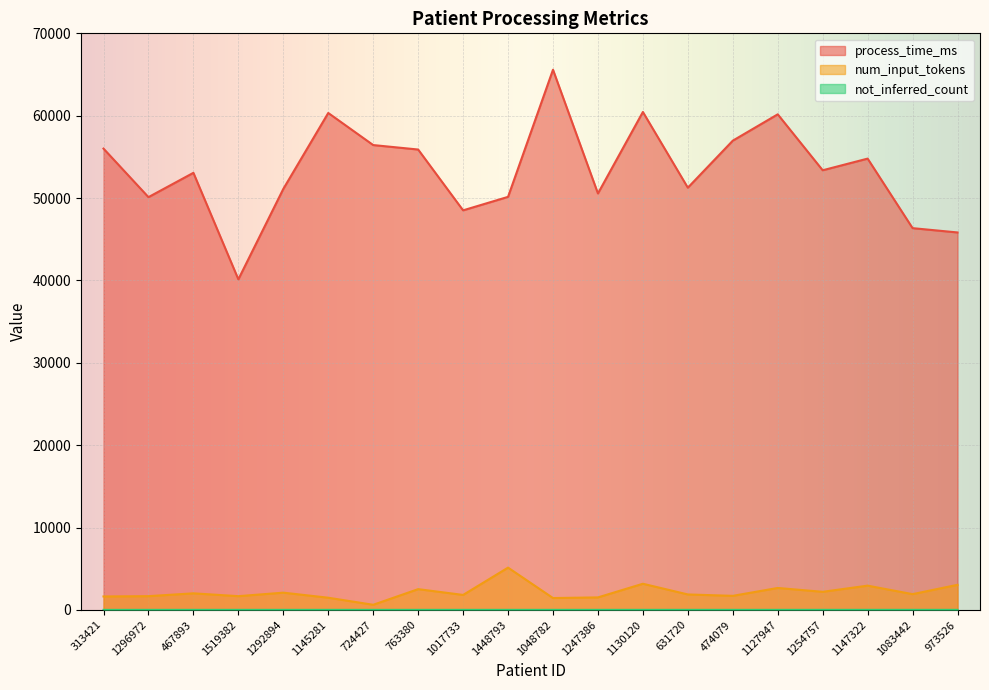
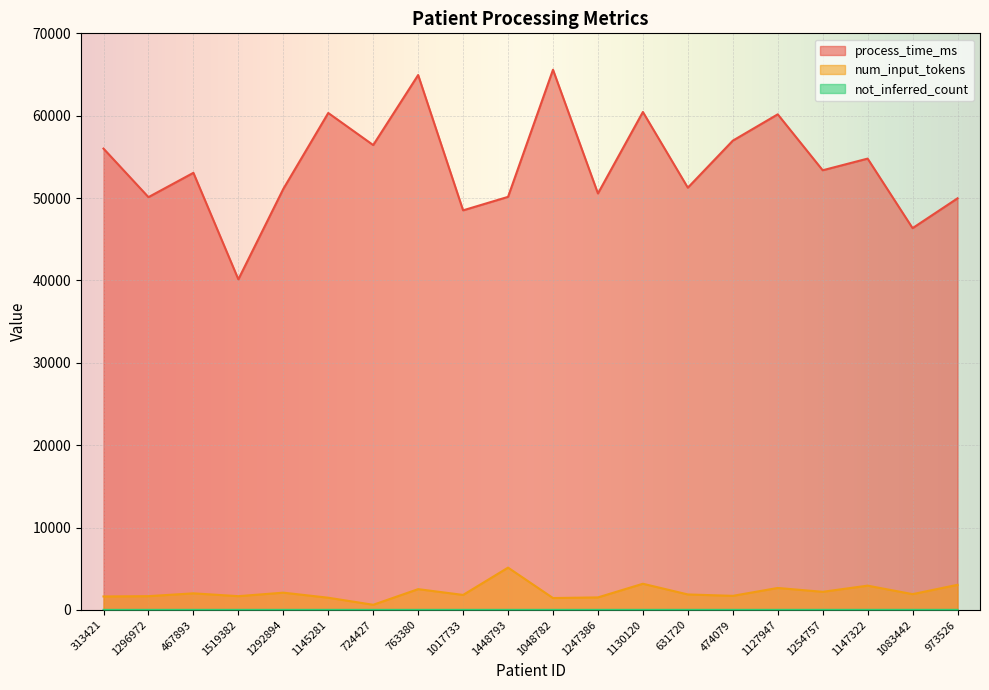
process_time_ms, 763380: 56000 -> 65000
process_time_ms, 973526: 46000 -> 50000
